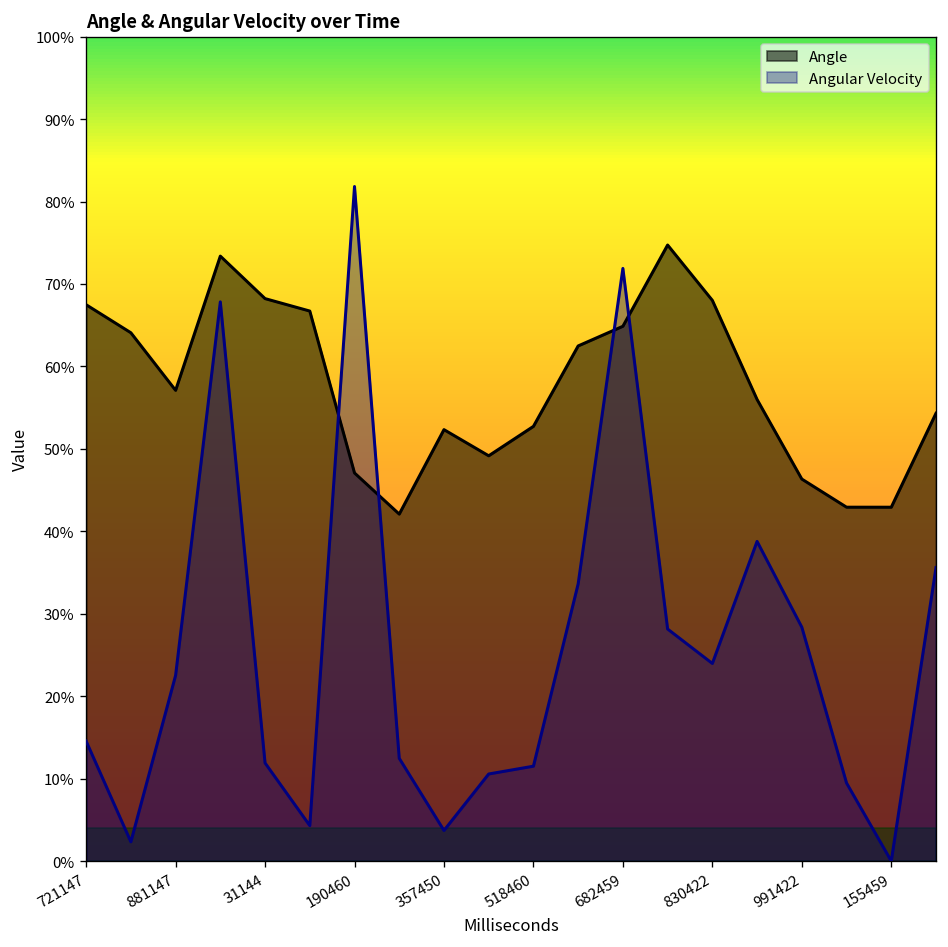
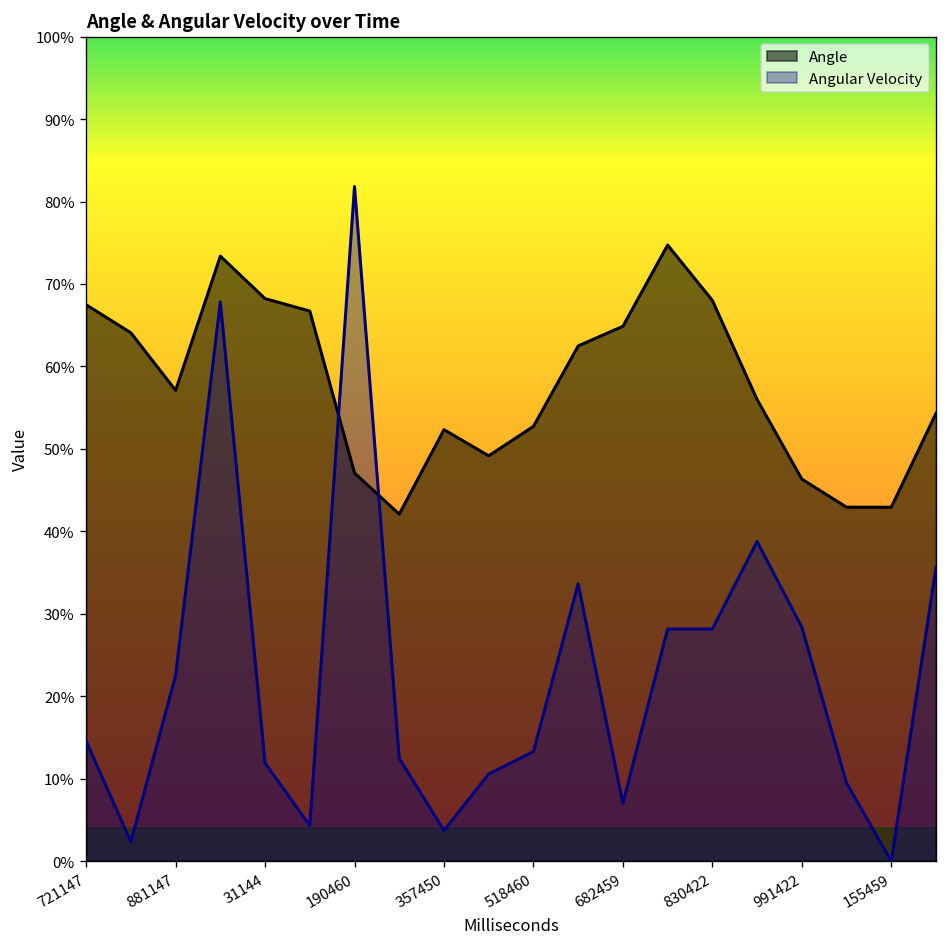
Angular Velocity, 518460: 12% -> 13%
Angular Velocity, 682459: 72% -> 7%
Angular Velocity, 830422: 24% -> 28%
